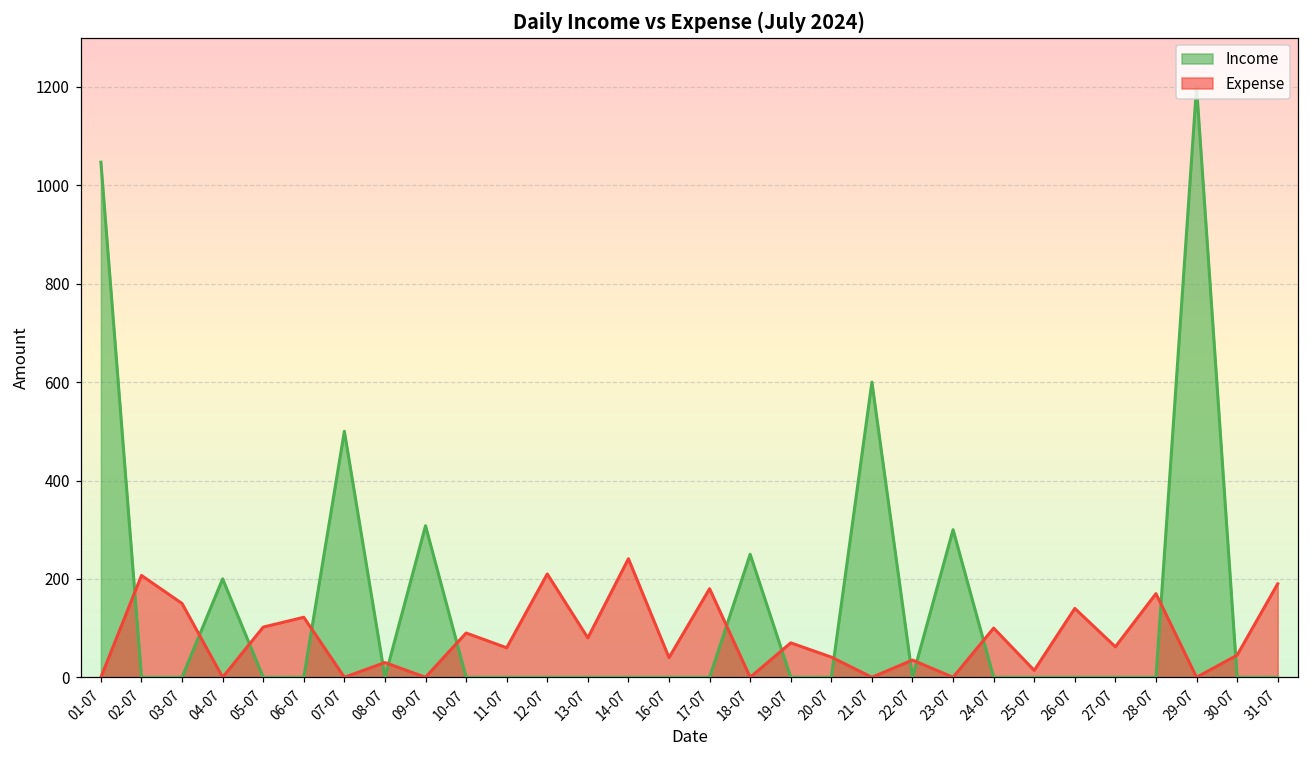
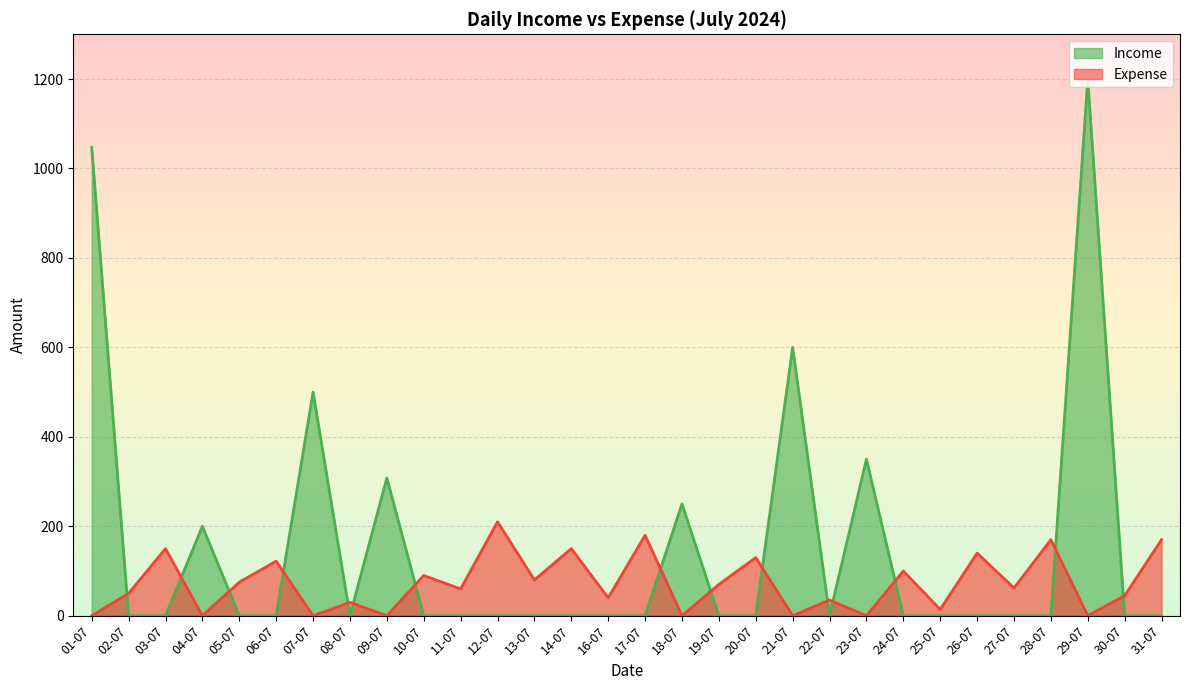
Expense, 02-07: 210 -> 50
Expense, 05-07: 100 -> 80
Expense, 14-07: 240 -> 150
Expense, 20-07: 40 -> 130
Income, 23-07: 300 -> 350
Expense, 31-07: 190 -> 170
